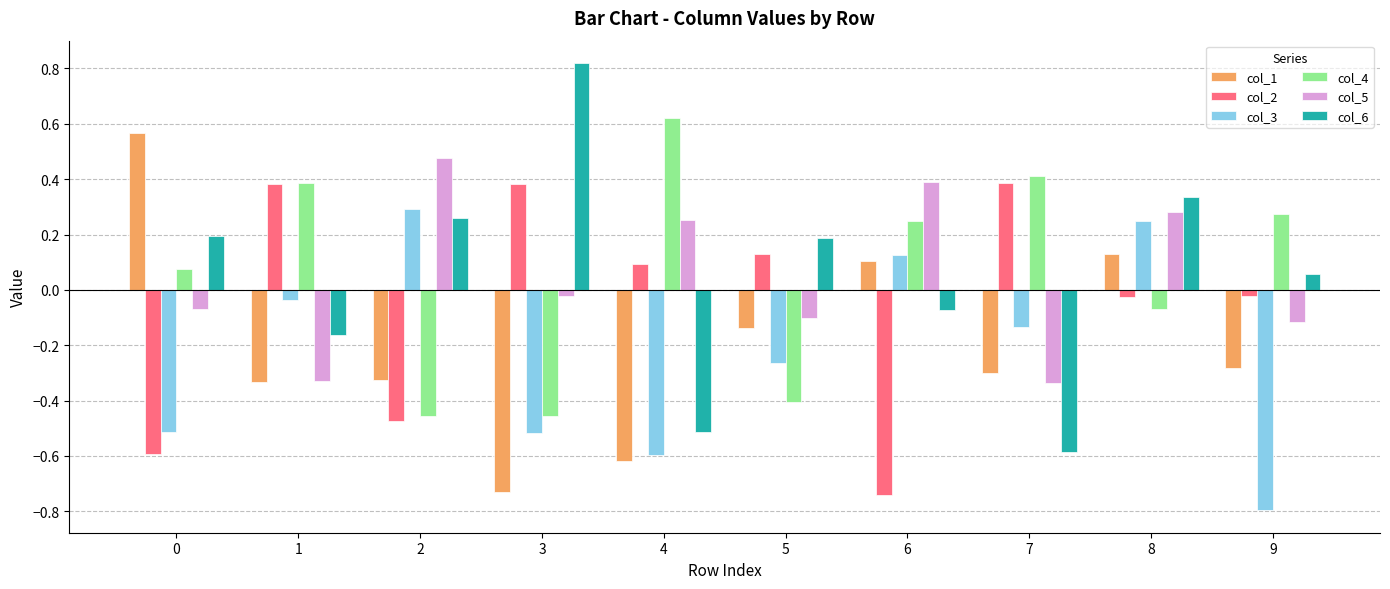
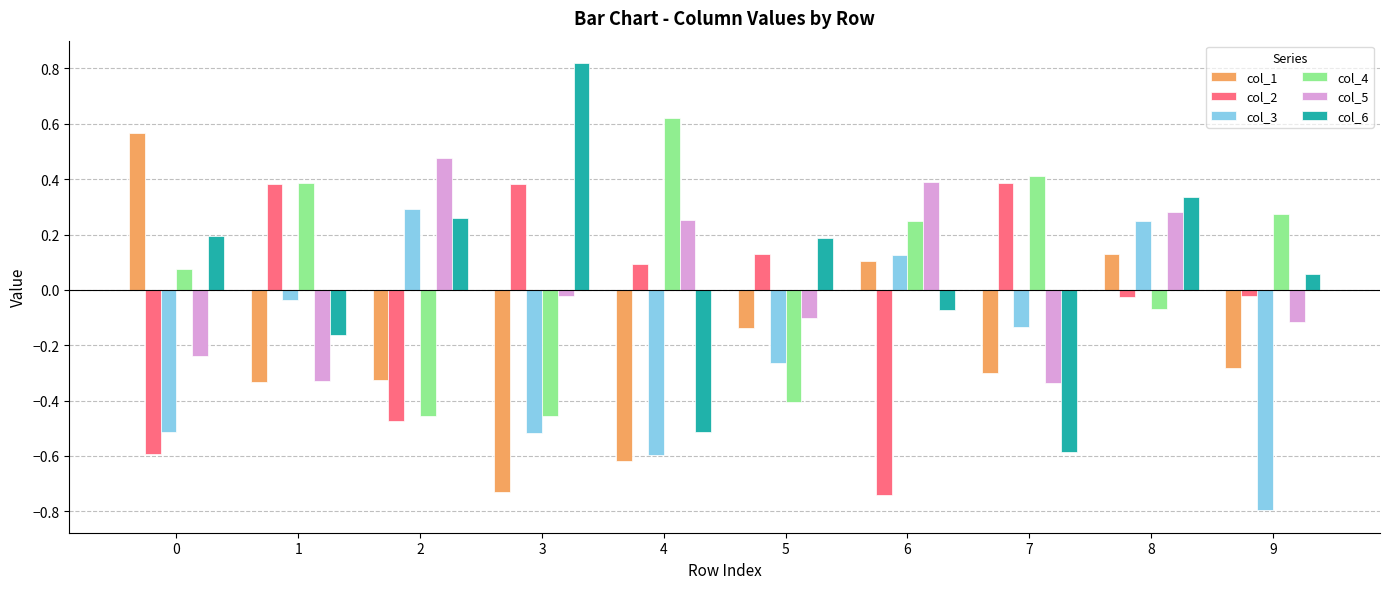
col_5, 0: -0.07 -> -0.24
